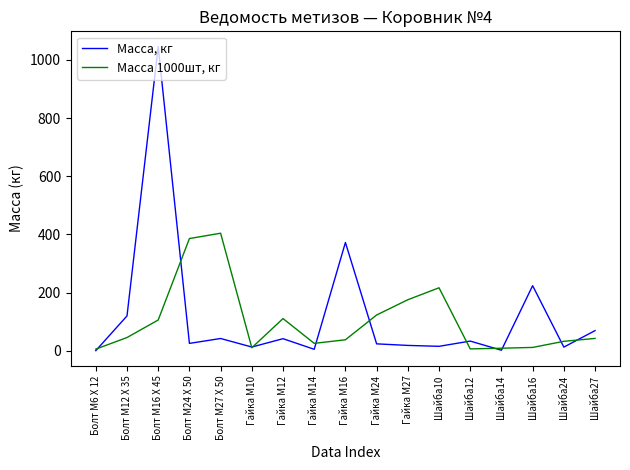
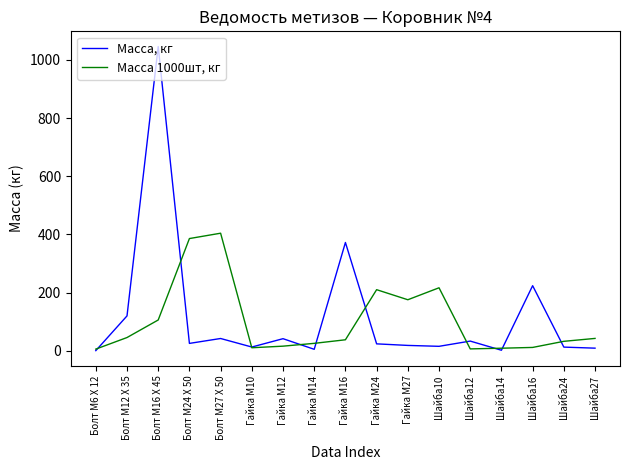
Масса 1000шт, кг, Гайка М12: 110 -> 20
Масса 1000шт, кг, Гайка М24: 120 -> 210
Масса, кг, Шайба27: 70 -> 10
